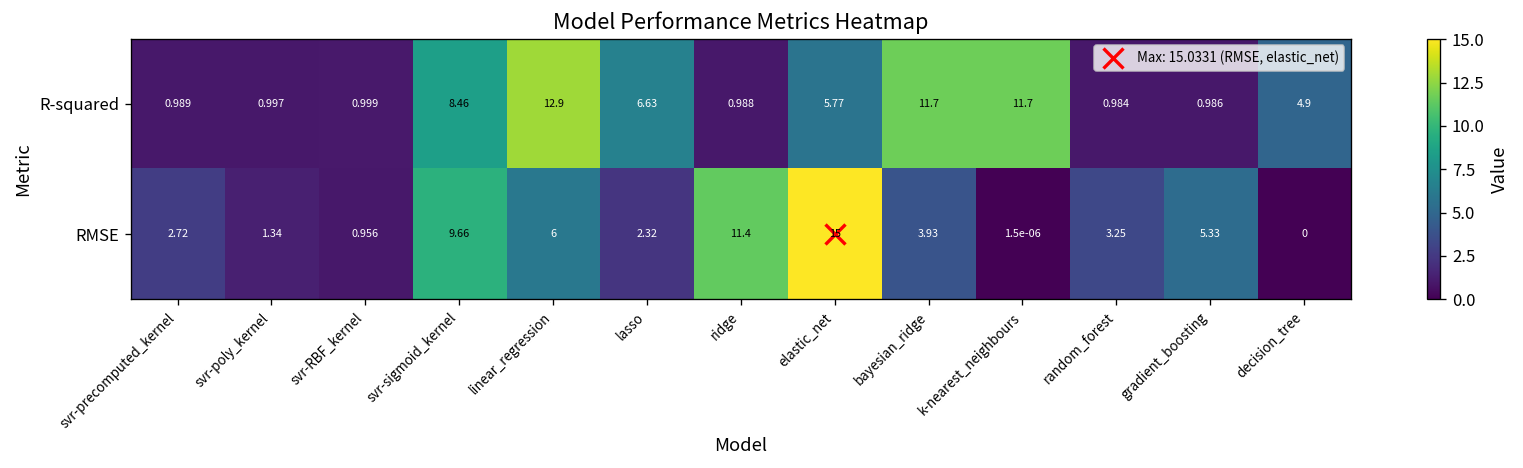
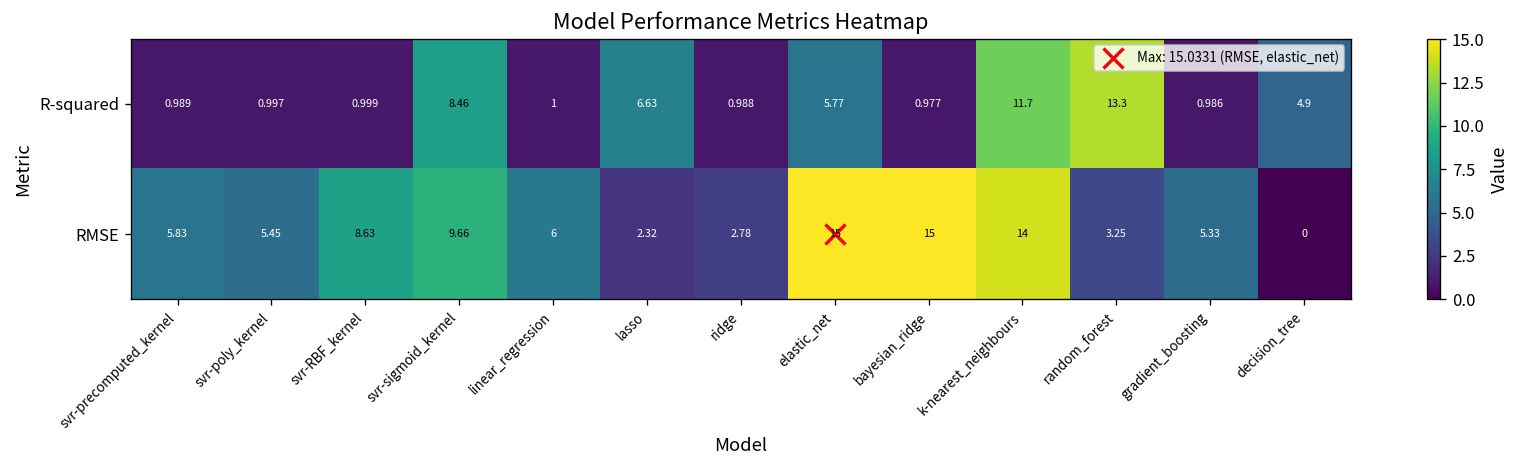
R-squared, linear_regression: 12.9 -> 1
R-squared, bayesian_ridge: 11.7 -> 0.977
R-squared, random_forest: 0.984 -> 13.3
RMSE, svr-precomputed_kernel: 2.72 -> 5.83
RMSE, svr-poly_kernel: 1.34 -> 5.45
RMSE, svr-RBF_kernel: 0.956 -> 8.63
RMSE, ridge: 11.4 -> 2.78
RMSE, bayesian_ridge: 3.93 -> 15
RMSE, k-nearest_neighbours: 1.5e-06 -> 14
